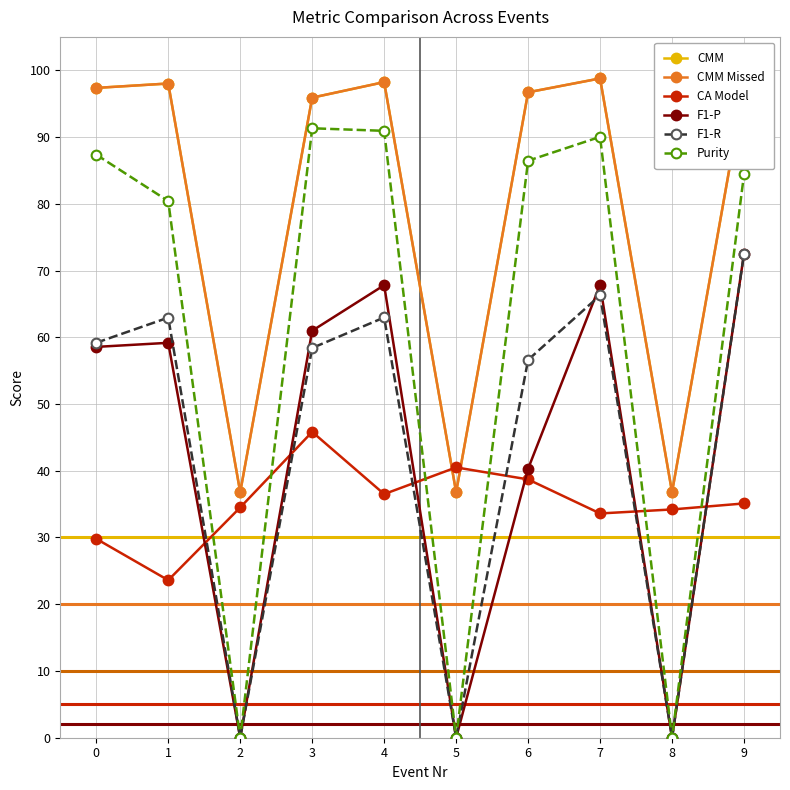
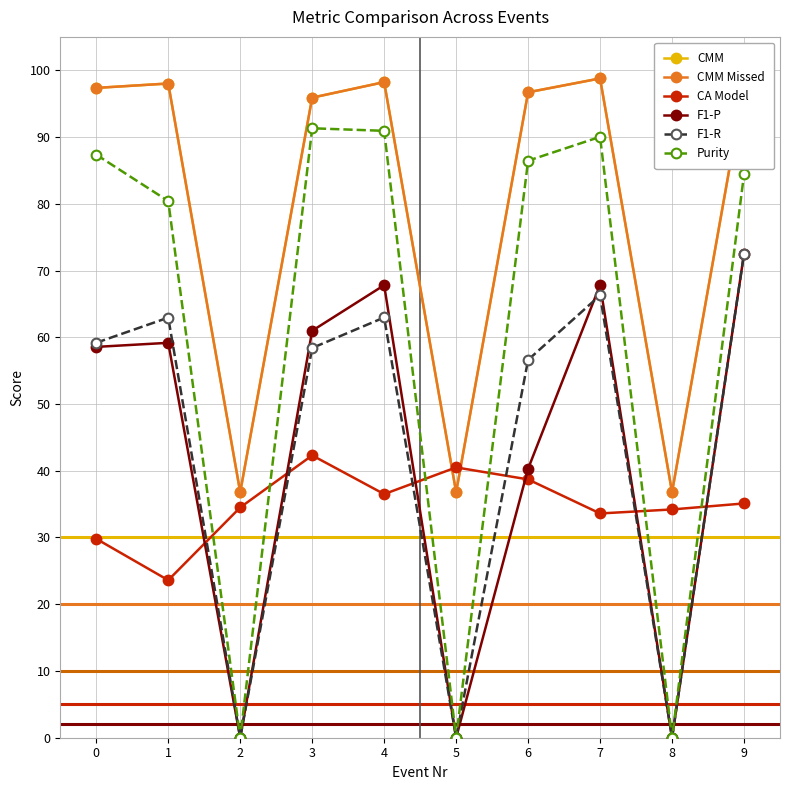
CA Model, 3: 46 -> 42
